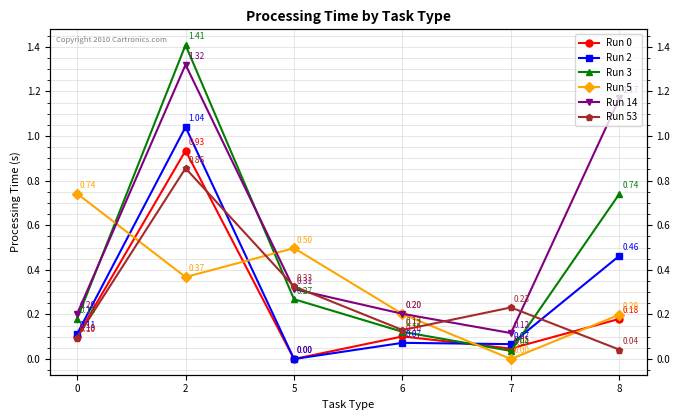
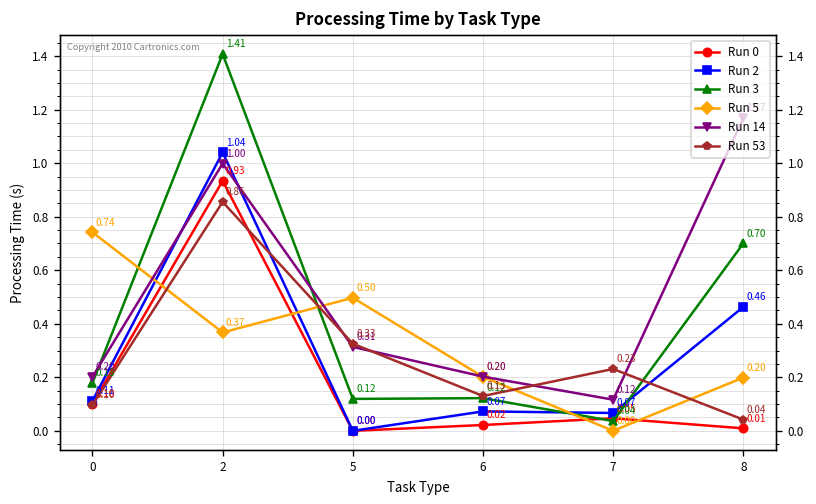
Run 14, 2: 1.32 -> 1.00
Run 3, 5: 0.27 -> 0.12
Run 0, 6: 0.10 -> 0.02
Run 0, 8: 0.18 -> 0.01
Run 3, 8: 0.74 -> 0.70
